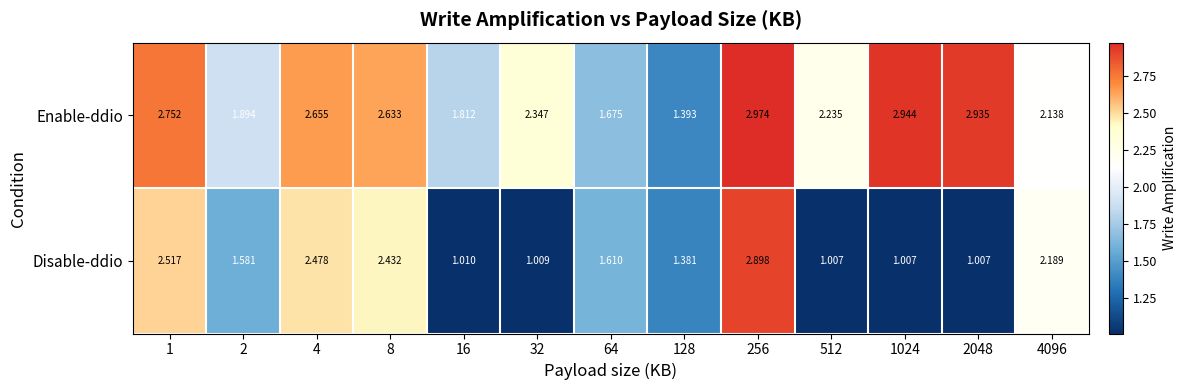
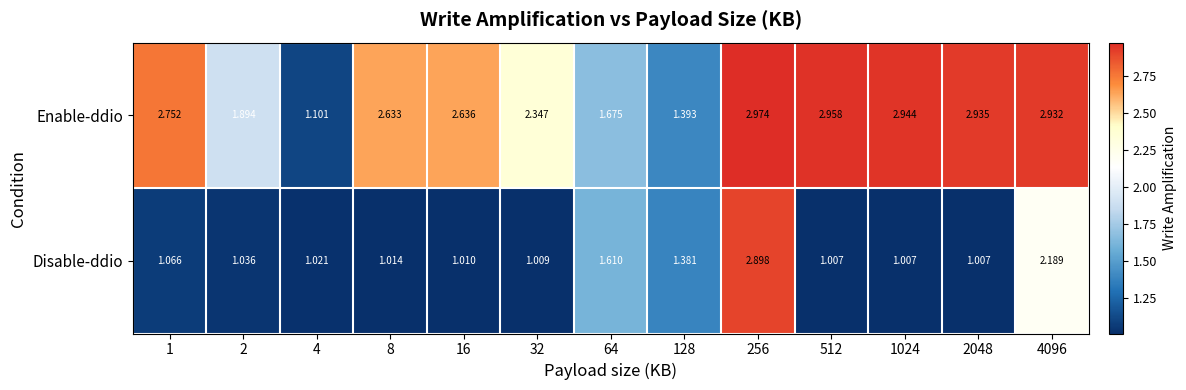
Enable-ddio, 4: 2.655 -> 1.101
Enable-ddio, 16: 1.812 -> 2.636
Enable-ddio, 512: 2.235 -> 2.958
Enable-ddio, 4096: 2.138 -> 2.932
Disable-ddio, 1: 2.517 -> 1.066
Disable-ddio, 2: 1.581 -> 1.036
Disable-ddio, 4: 2.478 -> 1.021
Disable-ddio, 8: 2.432 -> 1.014
